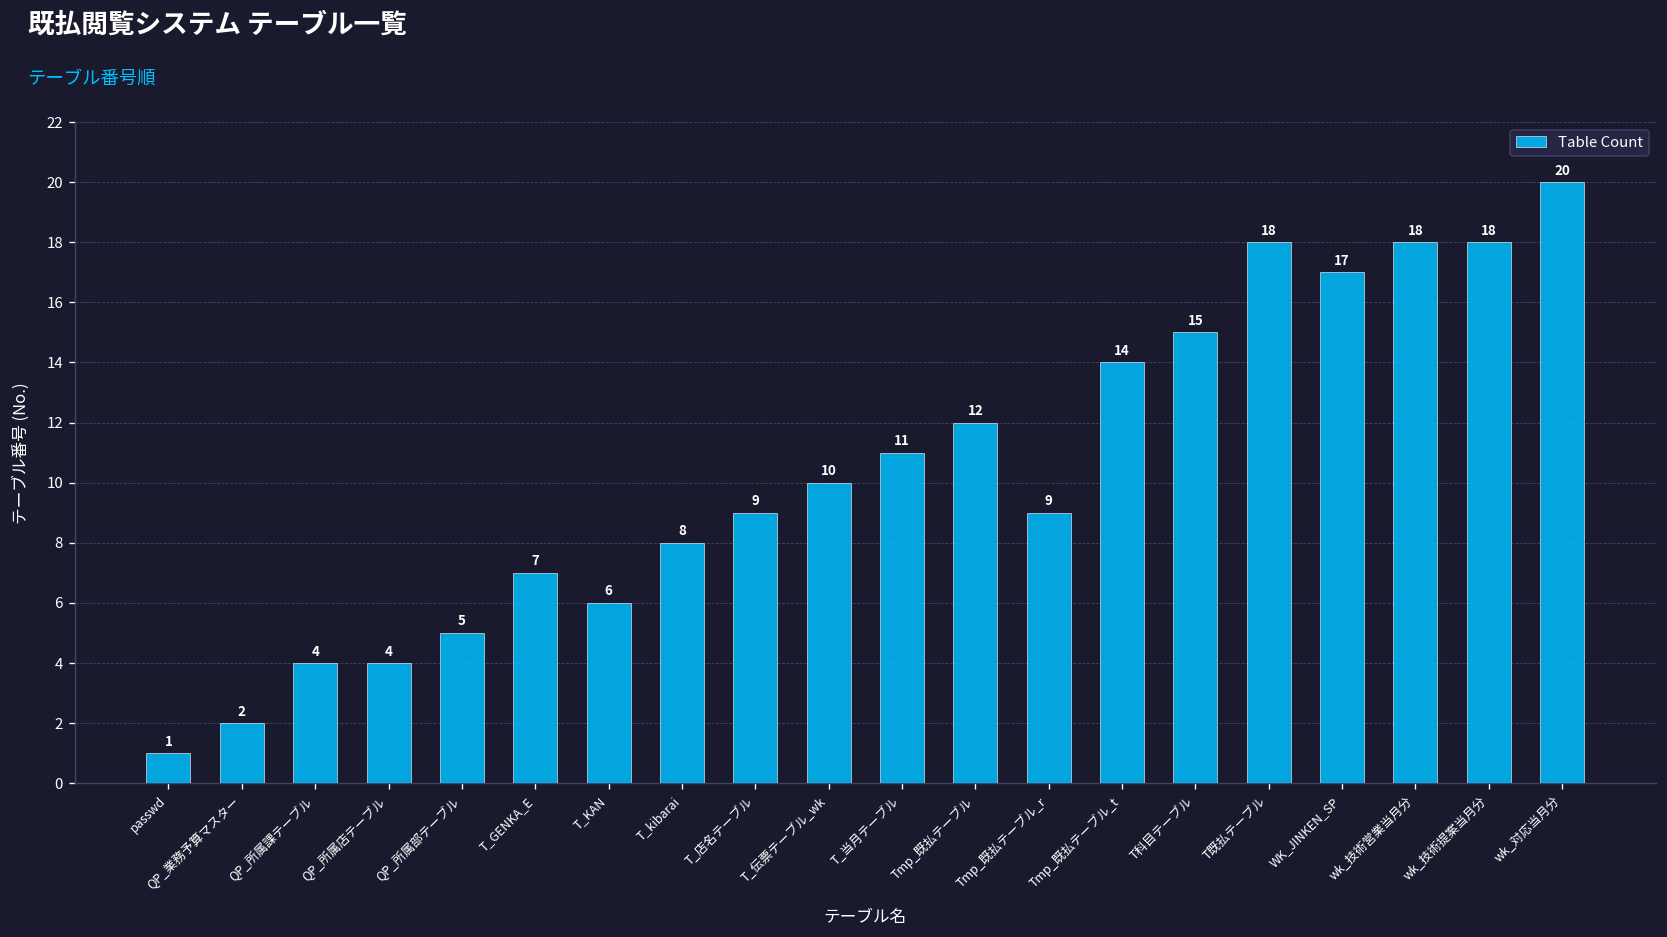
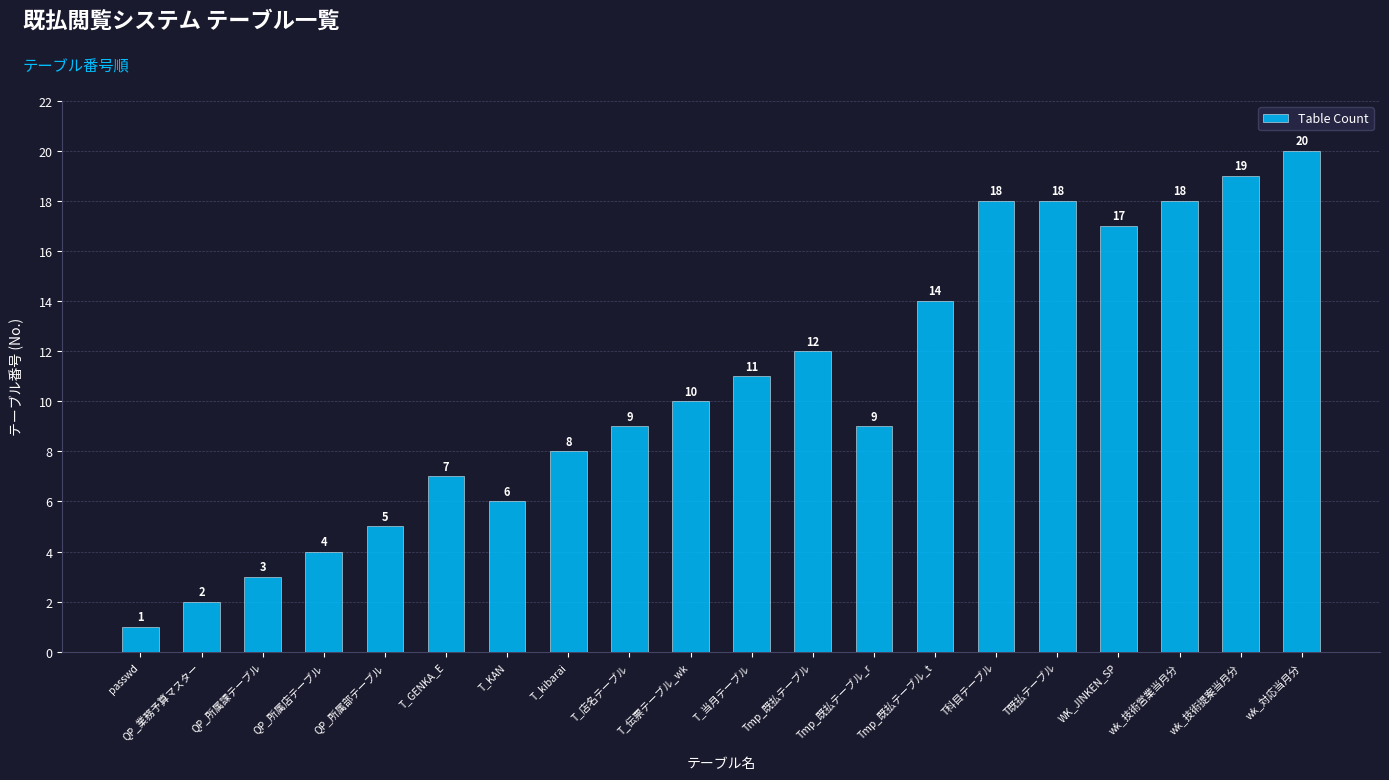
QP_所属課テーブル: 4 -> 3
T科目テーブル: 15 -> 18
wk_技術提案当月分: 18 -> 19
